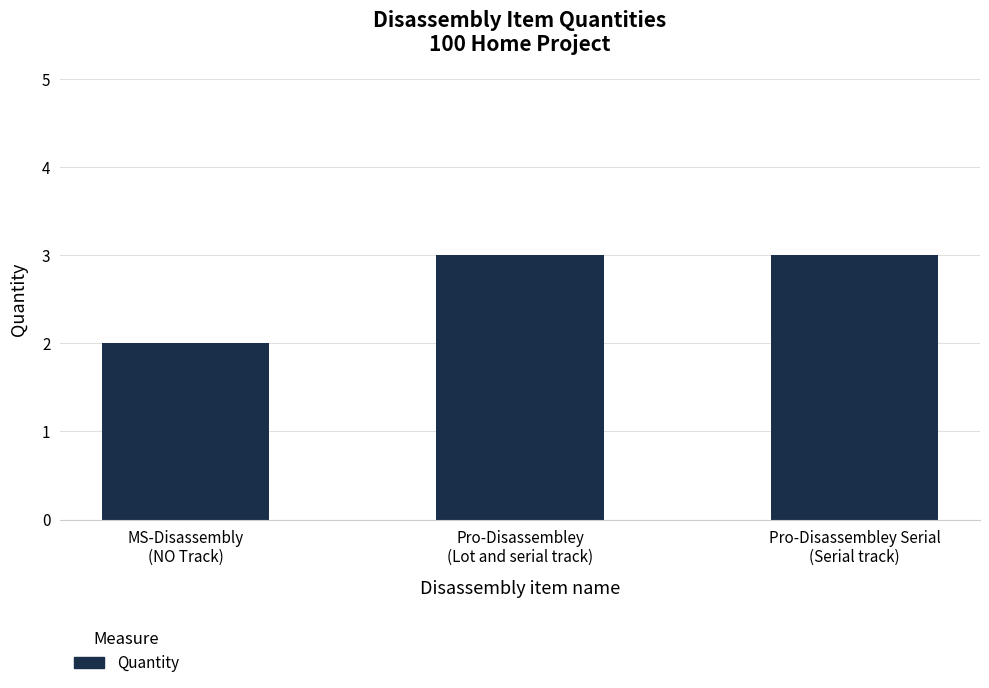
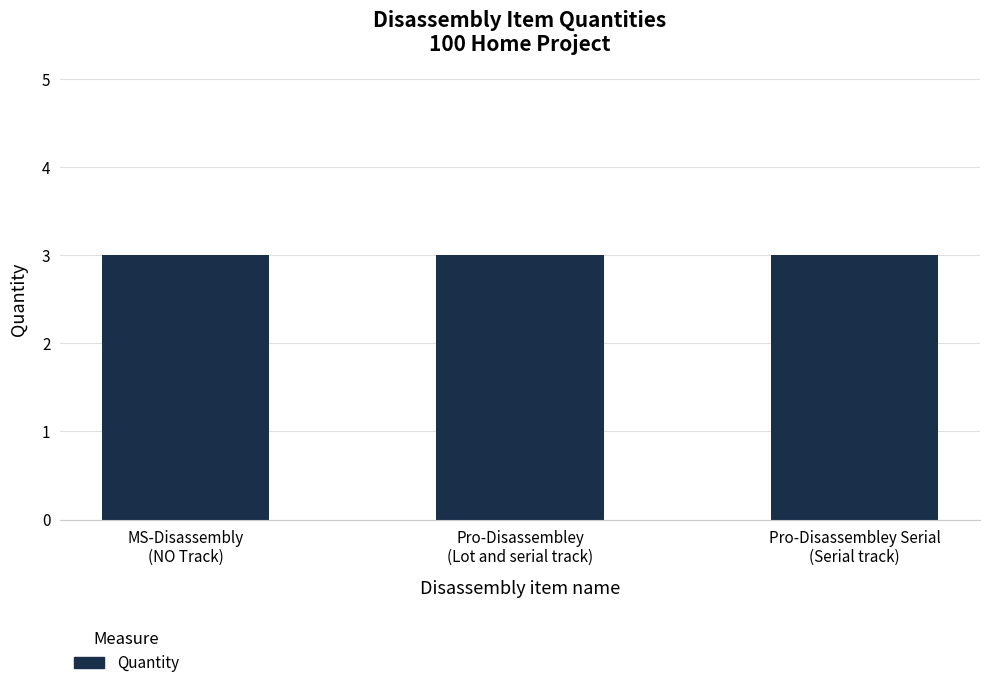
MS-Disassembly (NO Track): 2 -> 3
